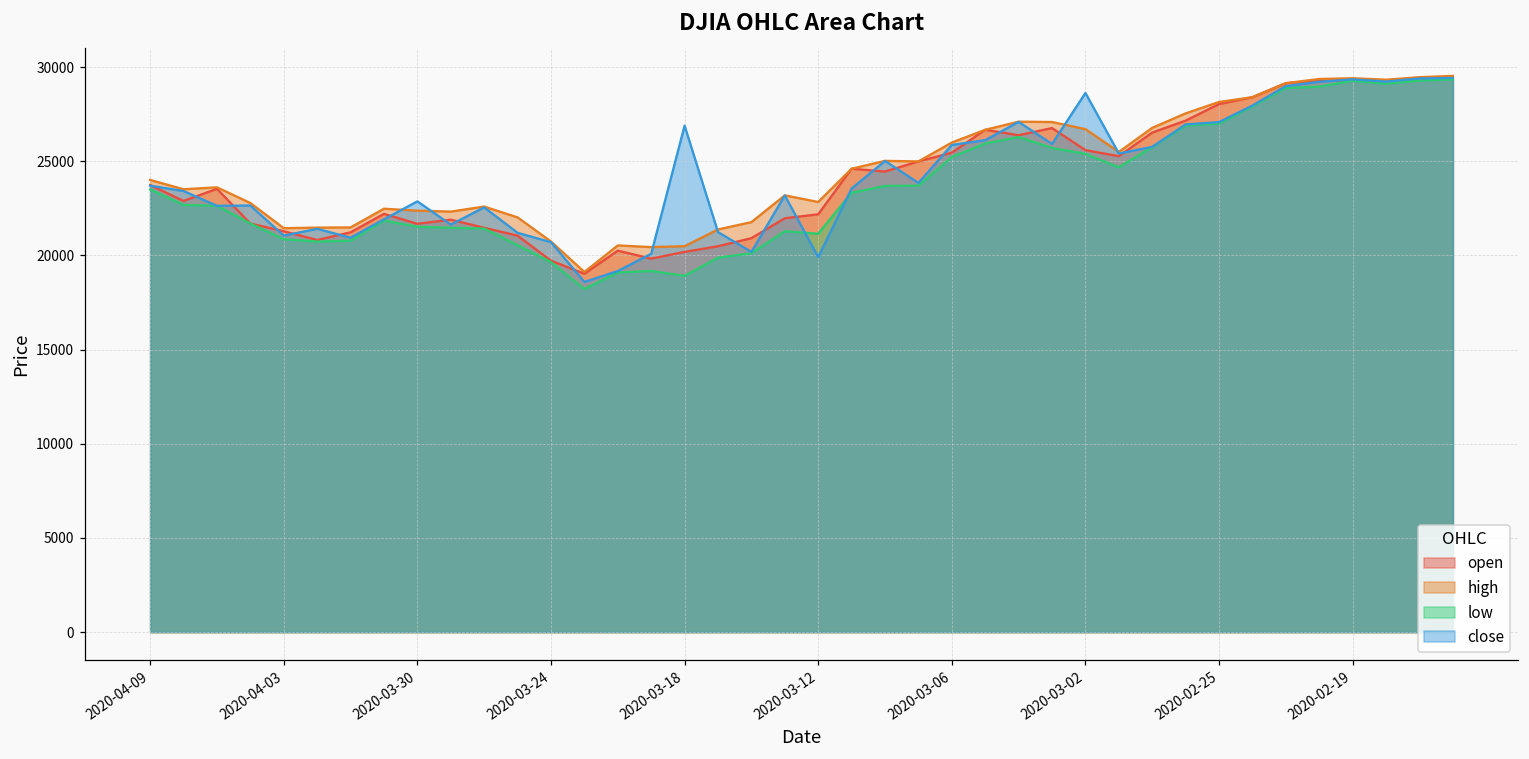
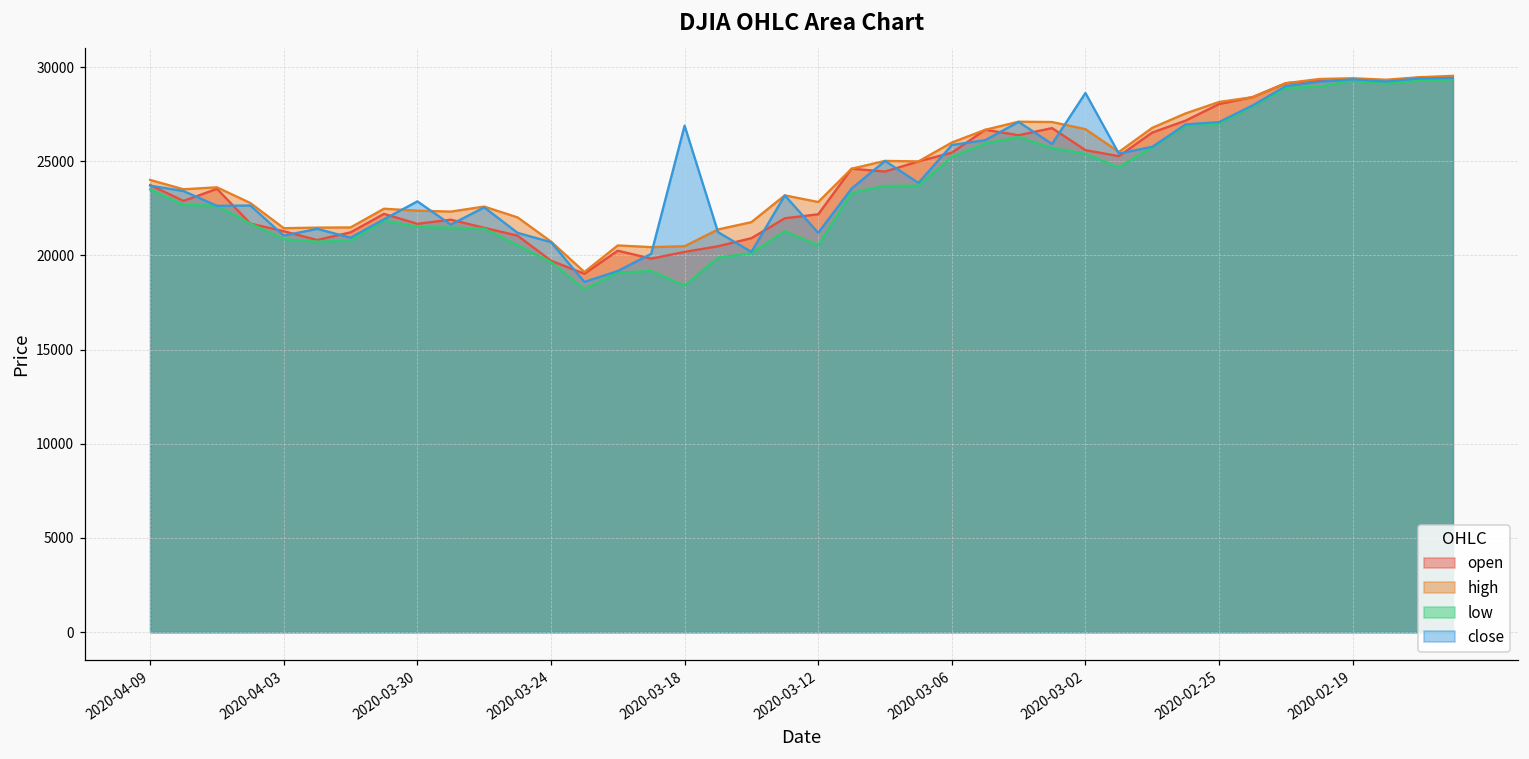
low, 2020-03-18: 18900 -> 18400
low, 2020-03-12: 21200 -> 20500
close, 2020-03-12: 19900 -> 21200
